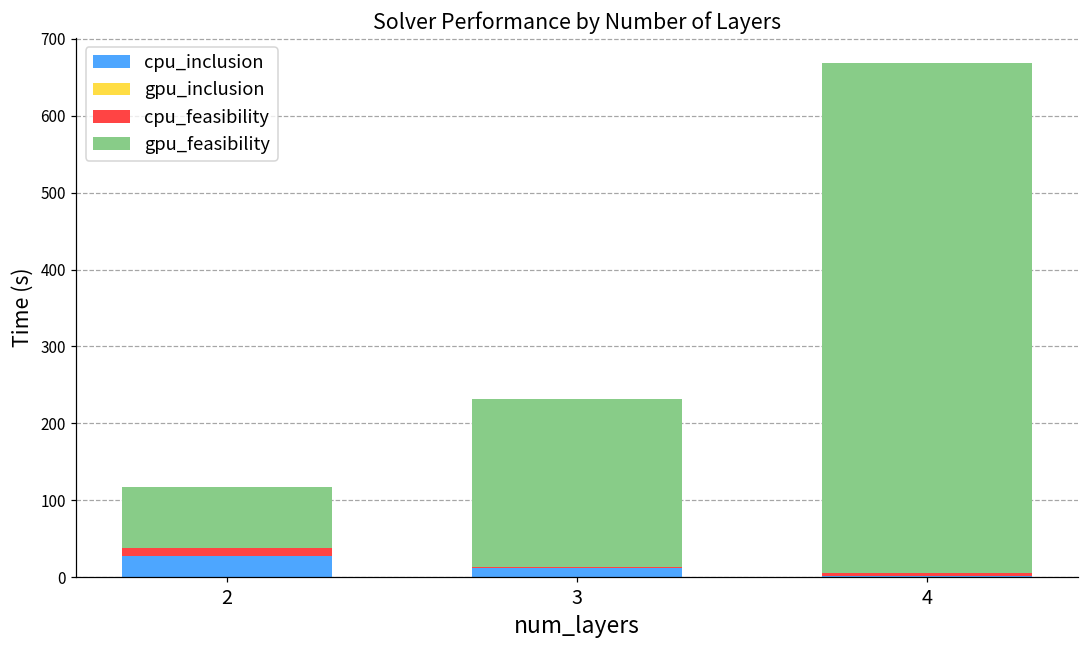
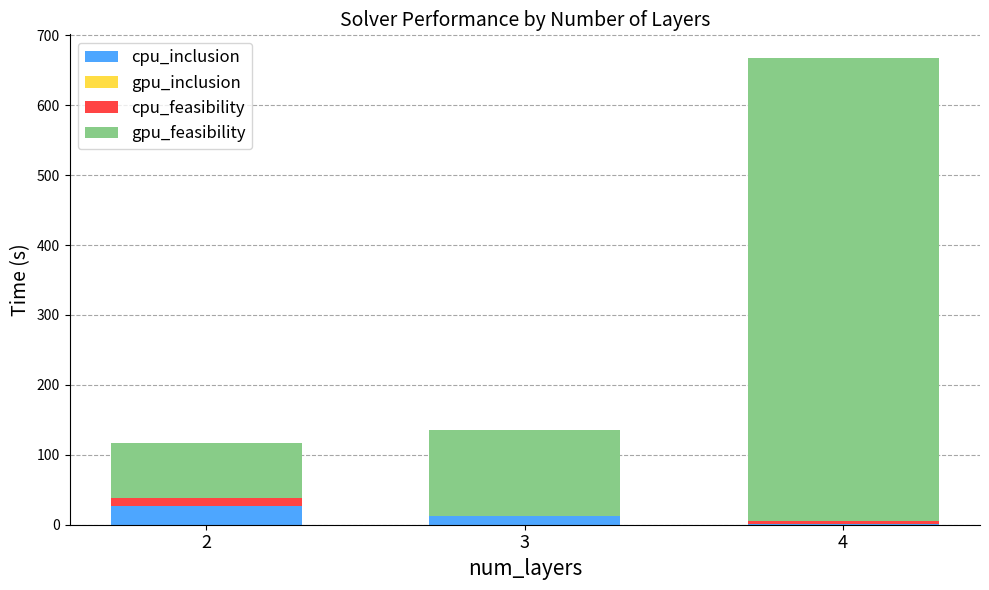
gpu_feasibility, 3: 220 -> 120
